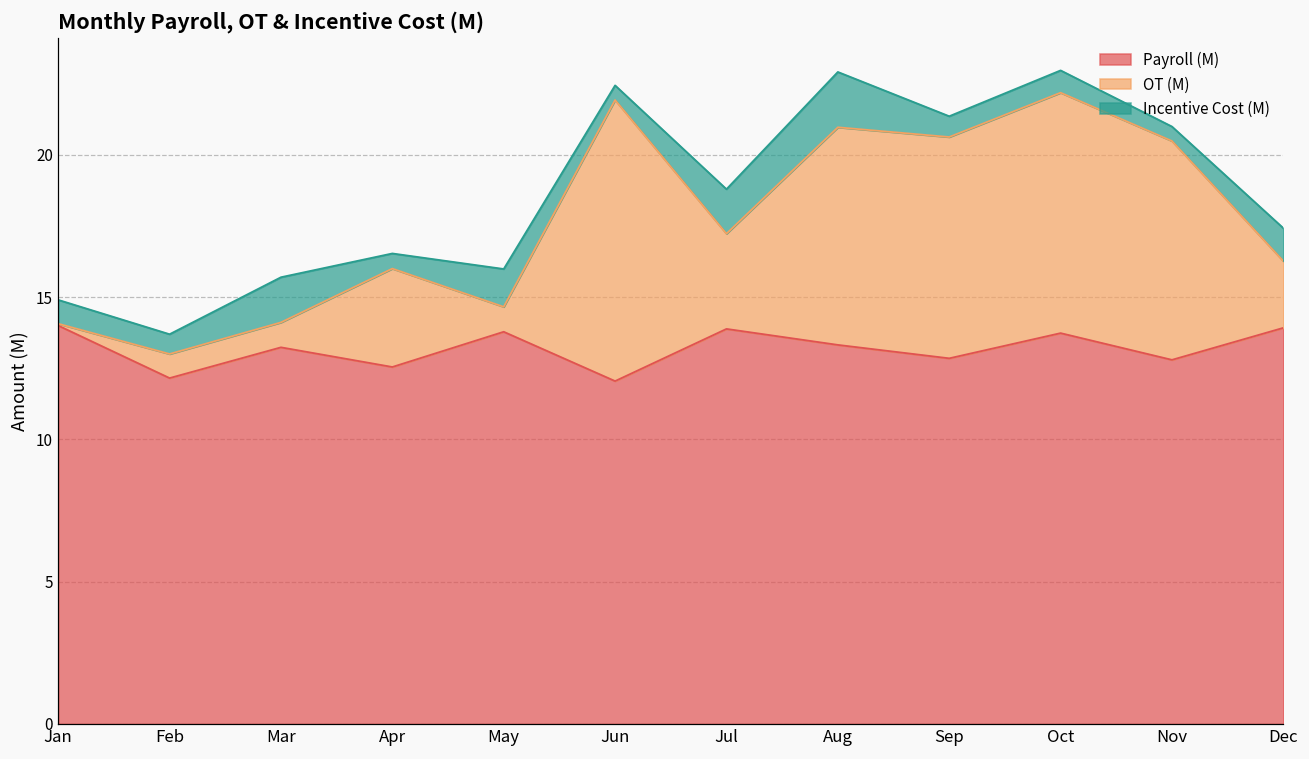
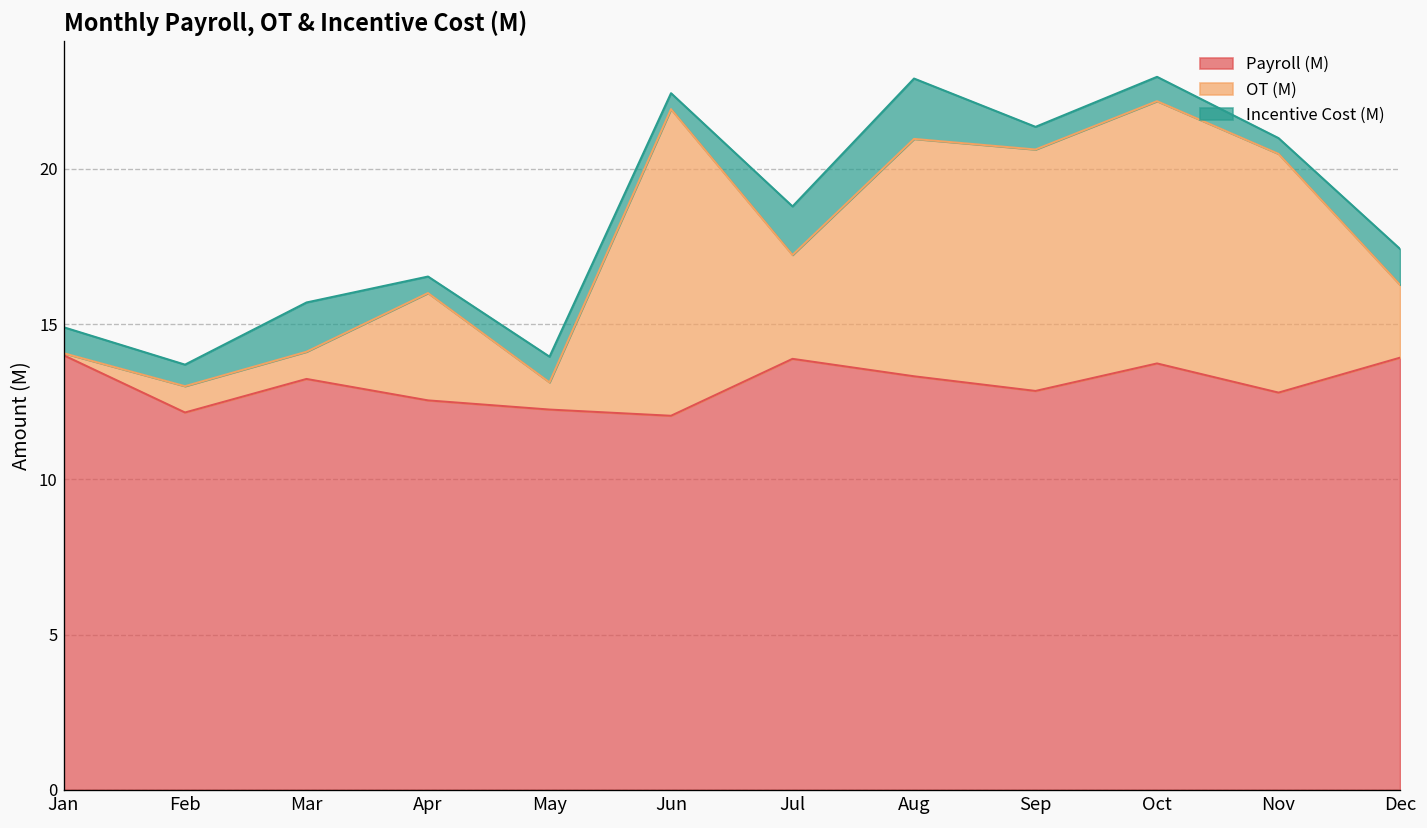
Payroll (M), May: 13.8 -> 12.2
Incentive Cost (M), May: 1.3 -> 0.8
